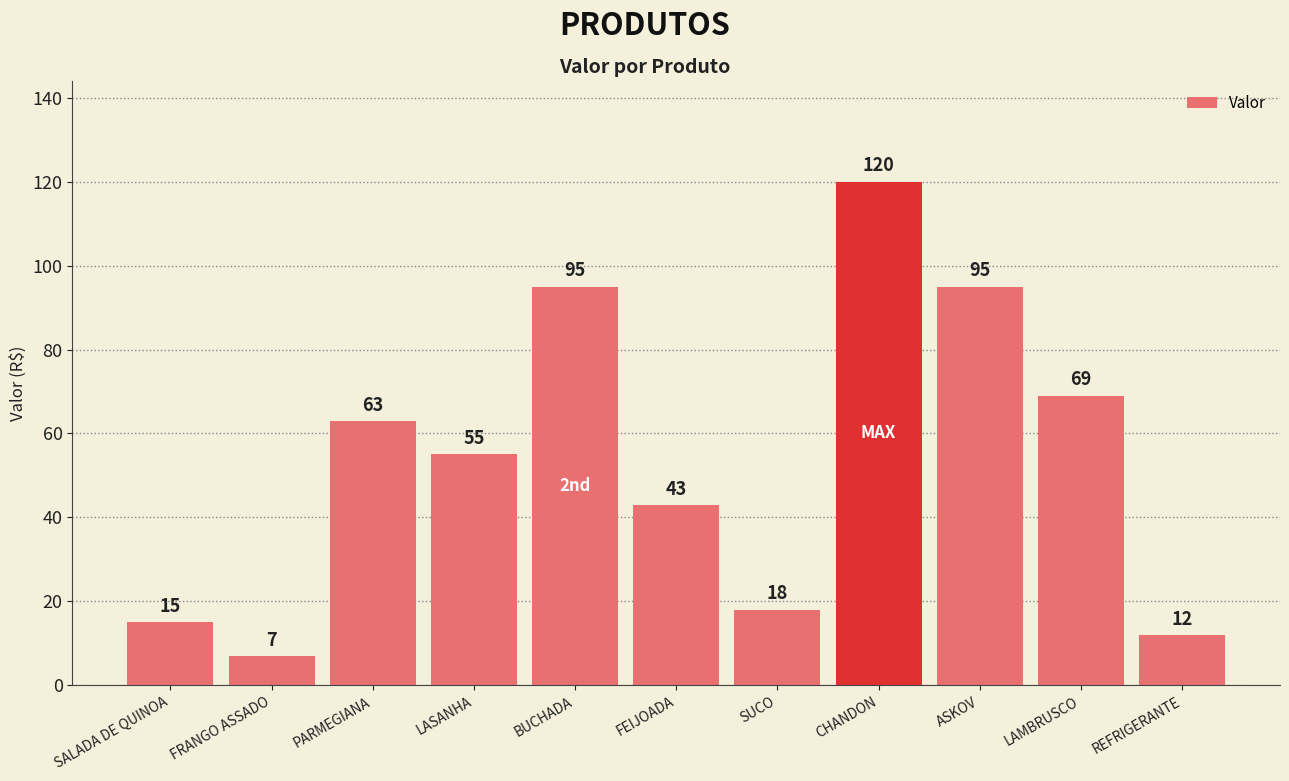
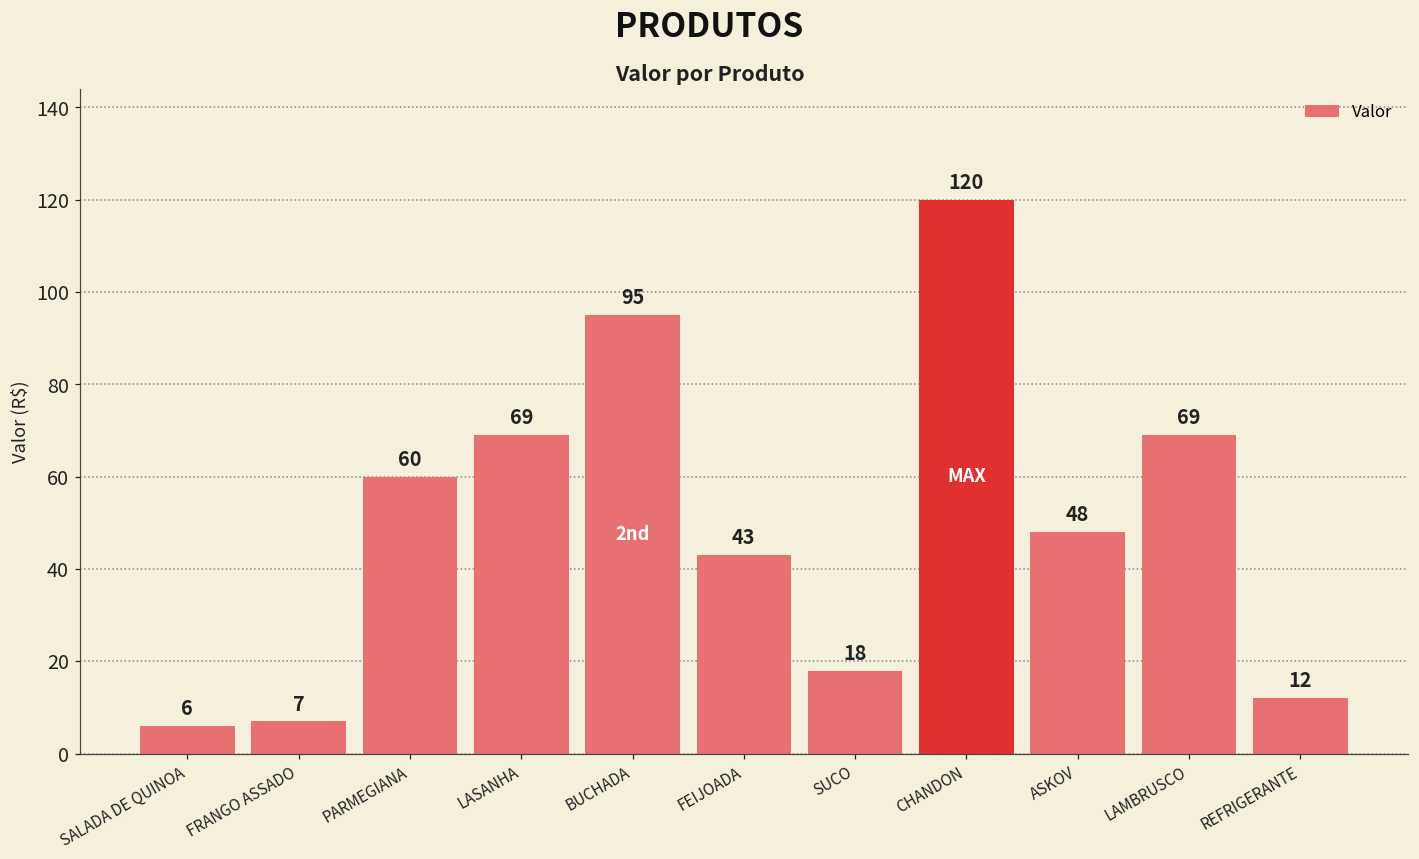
SALADA DE QUINOA: 15 -> 6
PARMEGIANA: 63 -> 60
LASANHA: 55 -> 69
ASKOV: 95 -> 48
